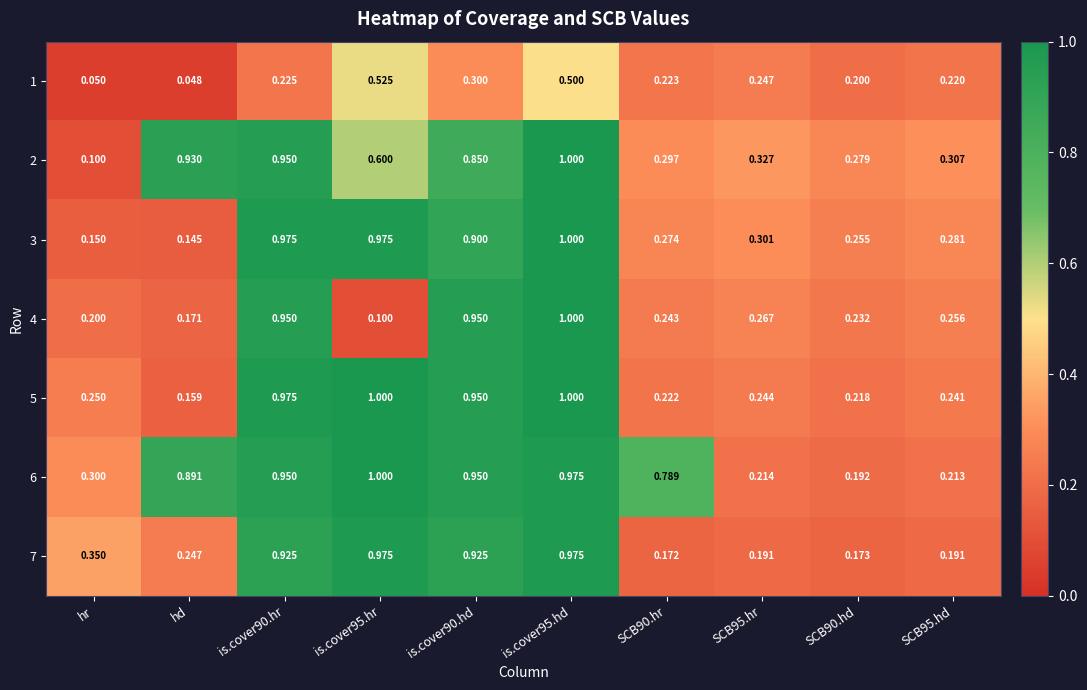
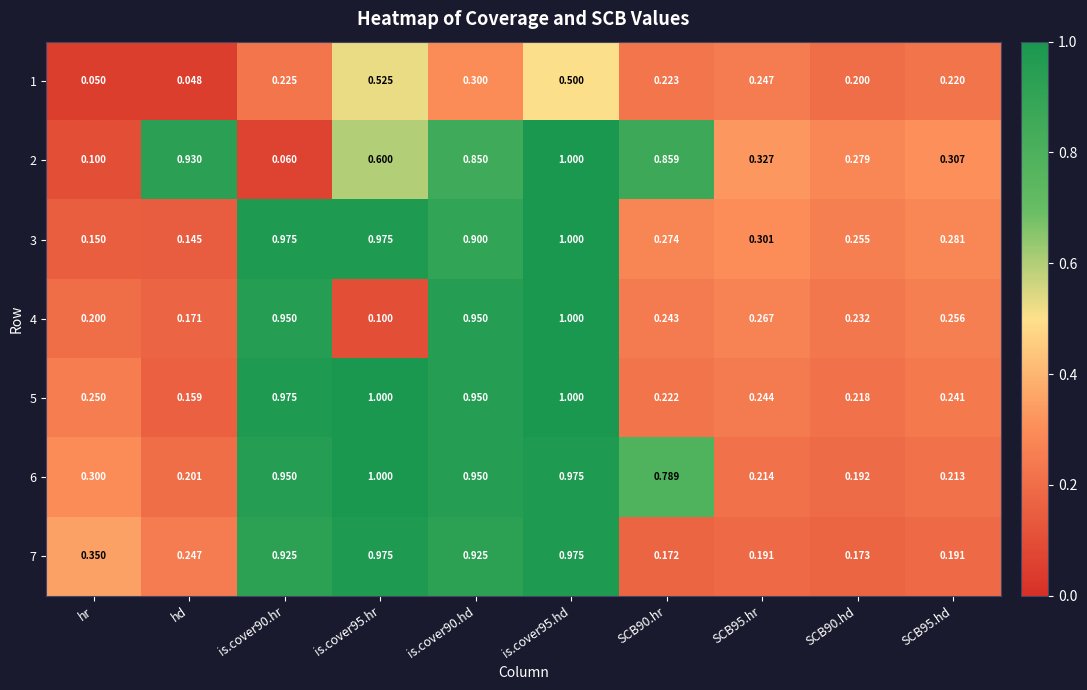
2, is.cover90.hr: 0.950 -> 0.060
2, SCB90.hr: 0.297 -> 0.859
6, hd: 0.891 -> 0.201
